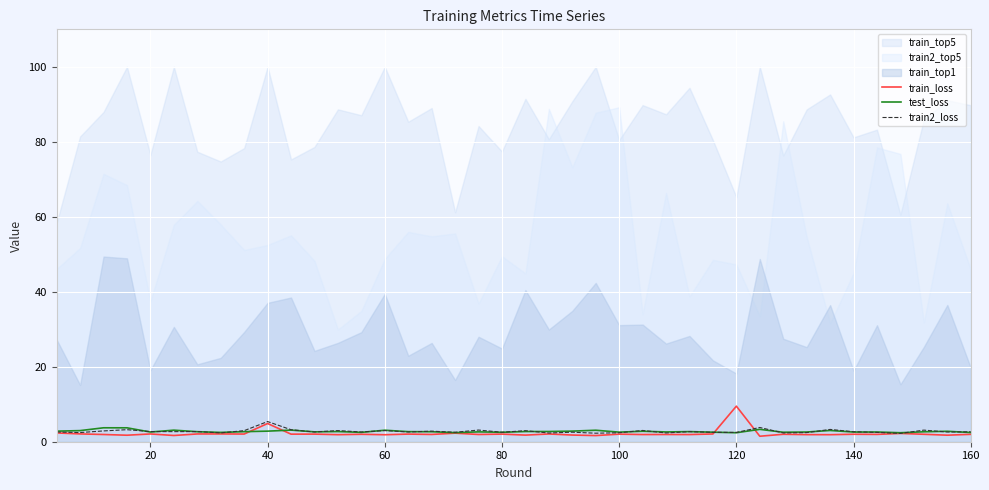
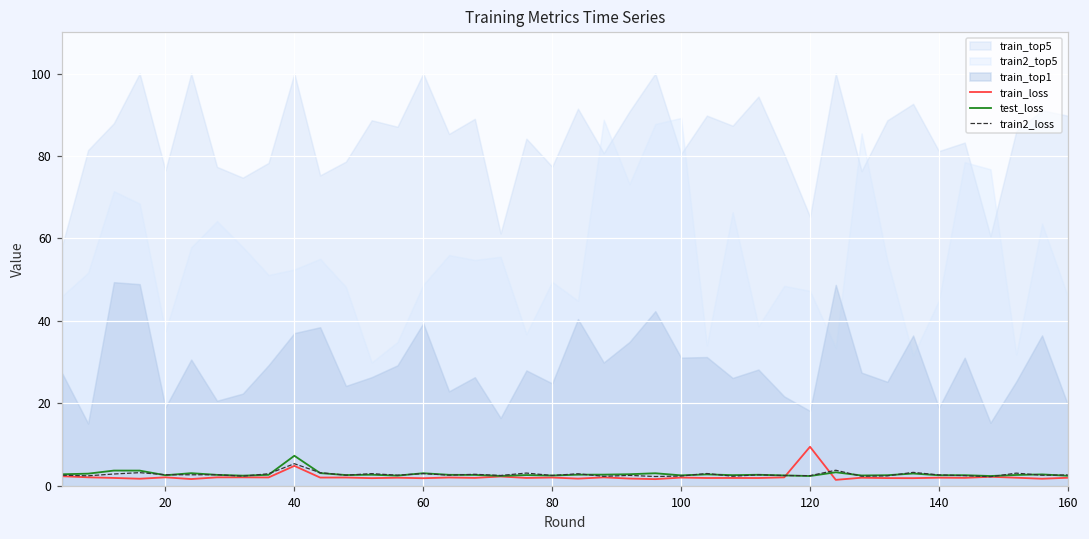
test_loss, 40: 3 -> 7
